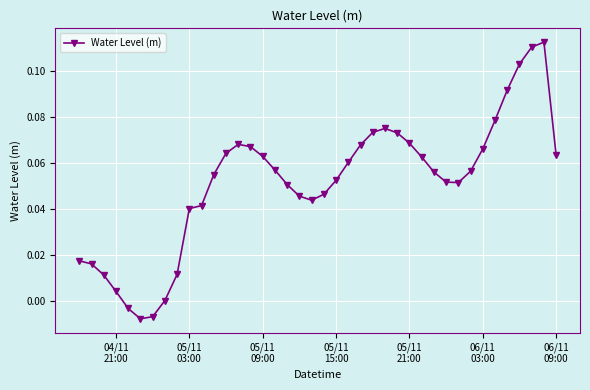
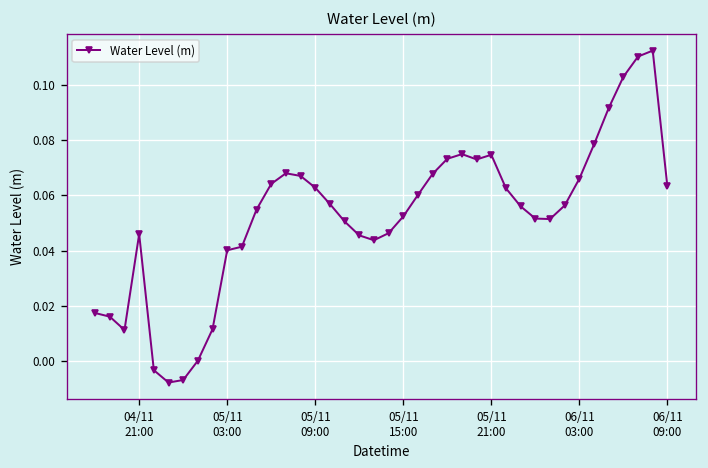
04/11 21:00: 0.004 -> 0.046
05/11 21:00: 0.069 -> 0.075
